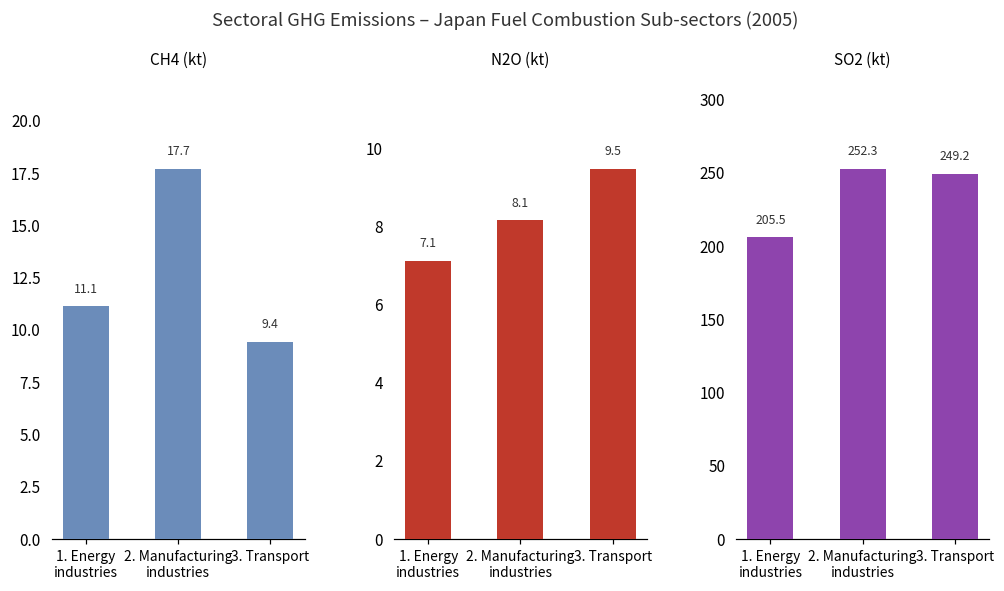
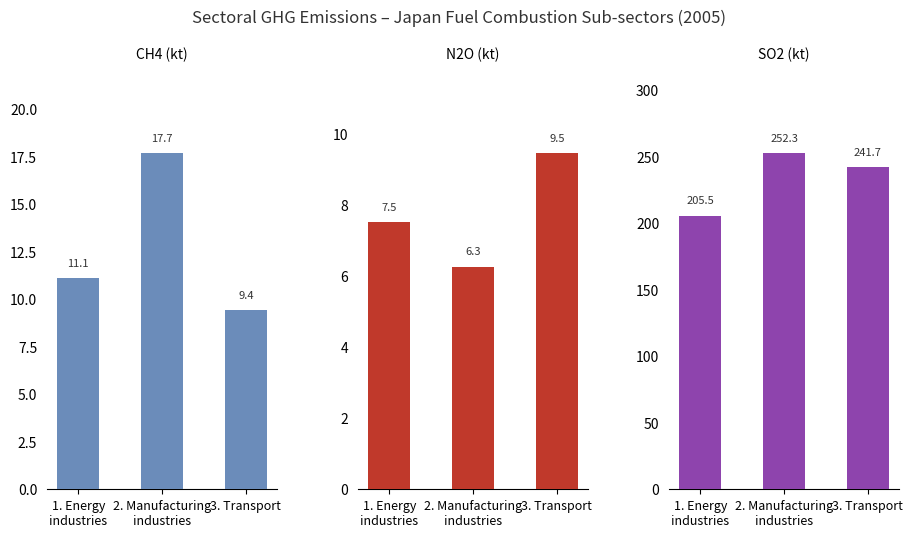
N2O (kt), 1. Energy industries: 7.1 -> 7.5
N2O (kt), 2. Manufacturing industries: 8.1 -> 6.3
SO2 (kt), 3. Transport: 249.2 -> 241.7
